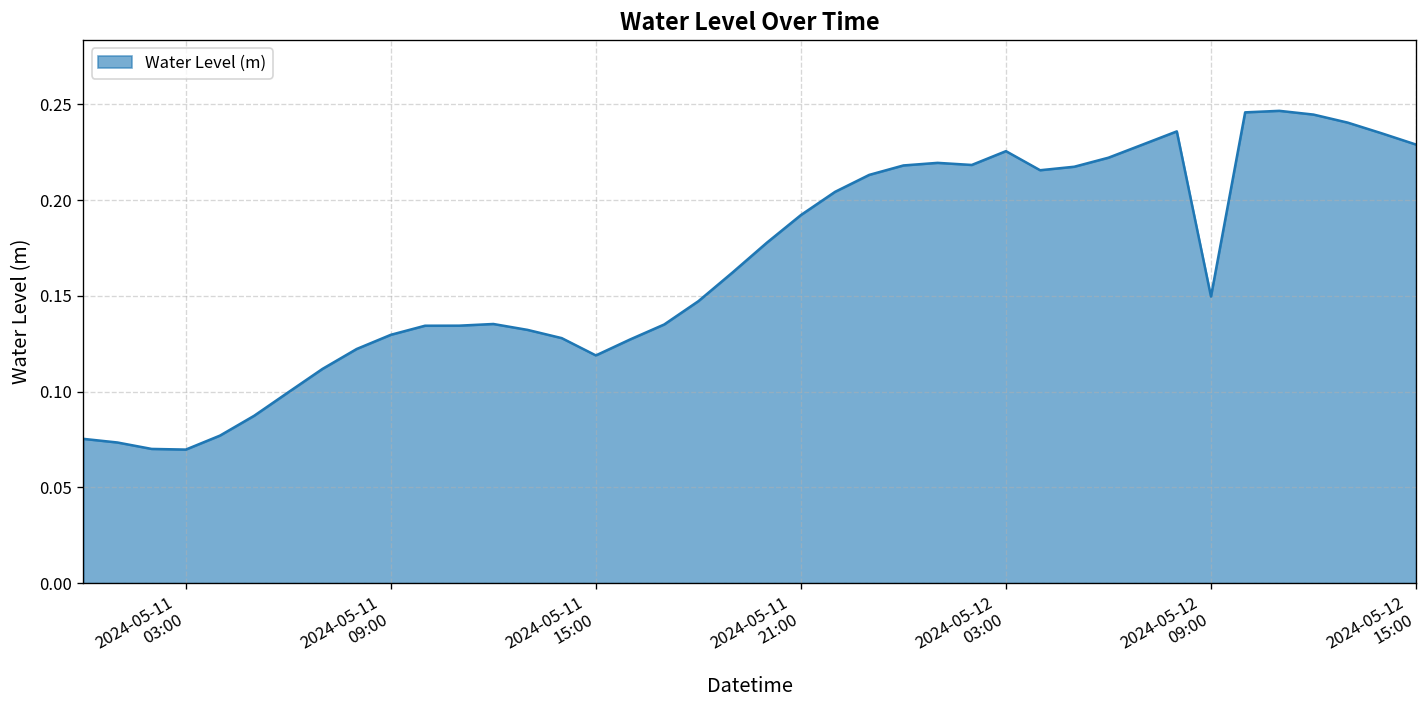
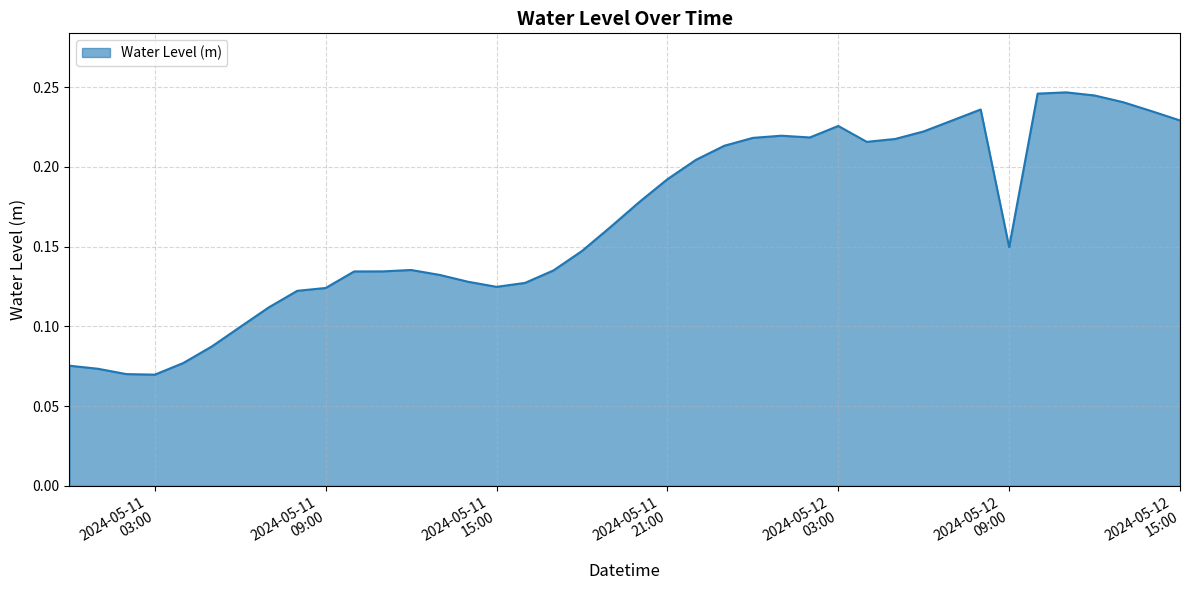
2024-05-11 09:00: 0.130 -> 0.124
2024-05-11 15:00: 0.119 -> 0.125
